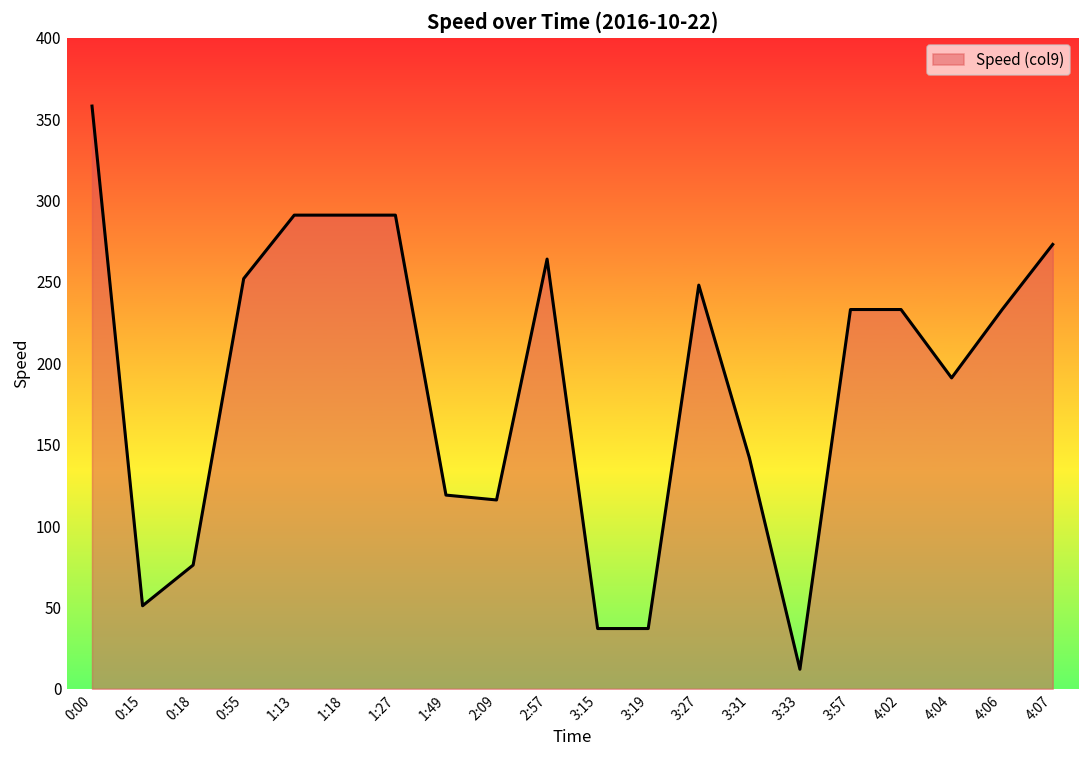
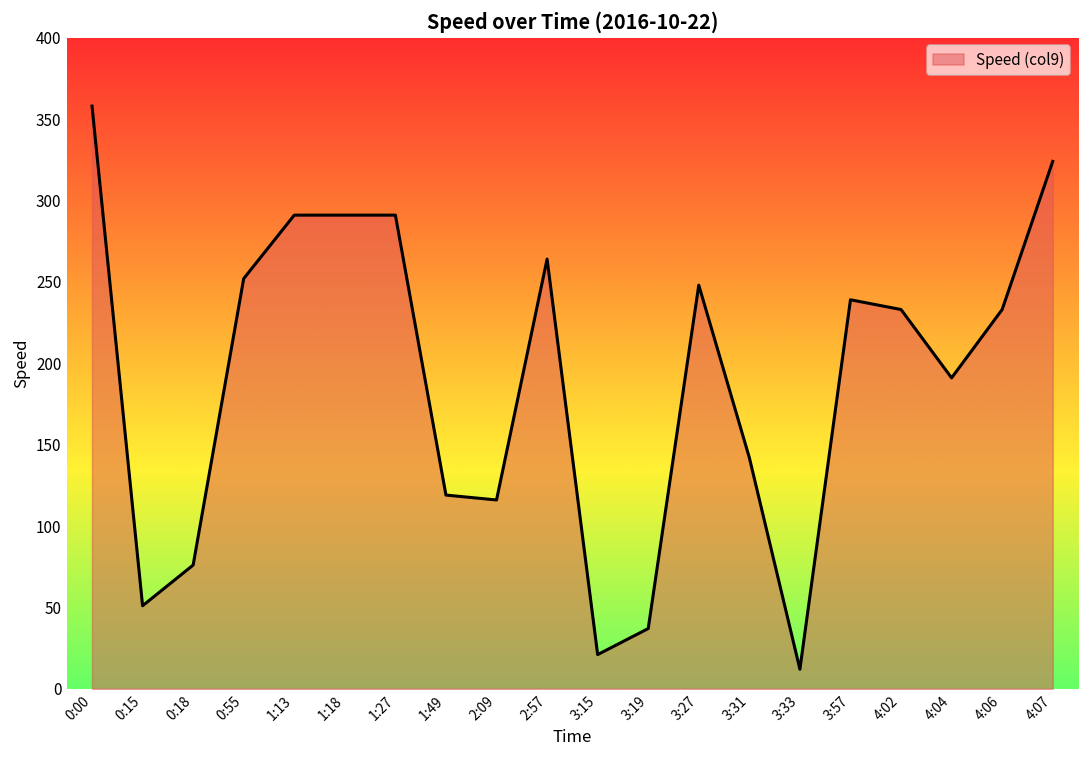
3:15: 37 -> 21
3:57: 233 -> 239
4:07: 273 -> 324
